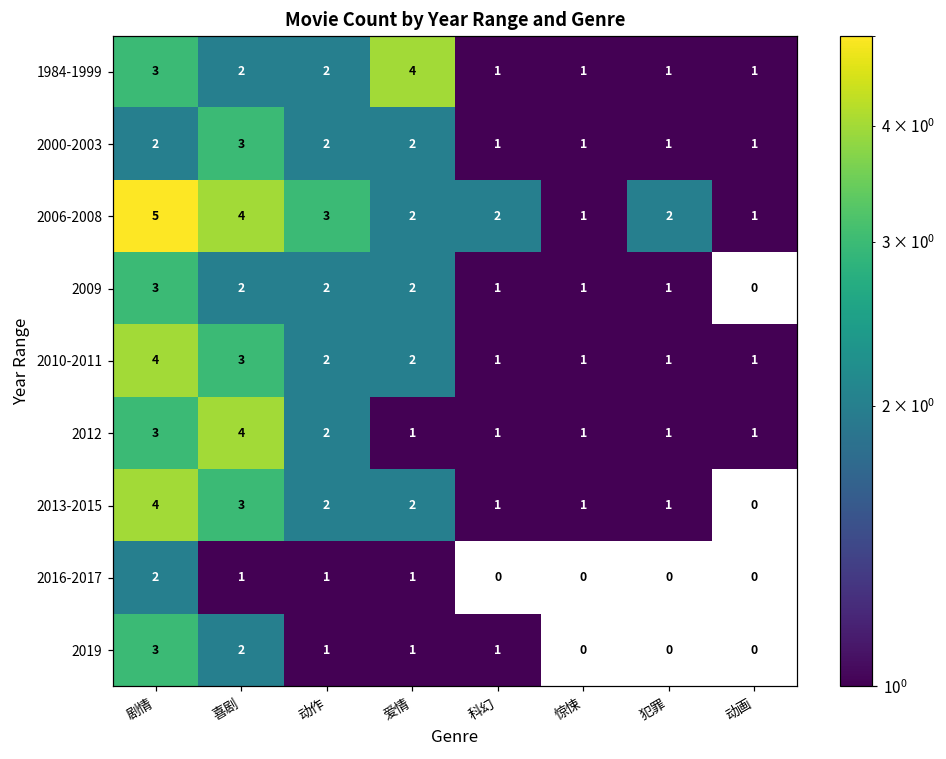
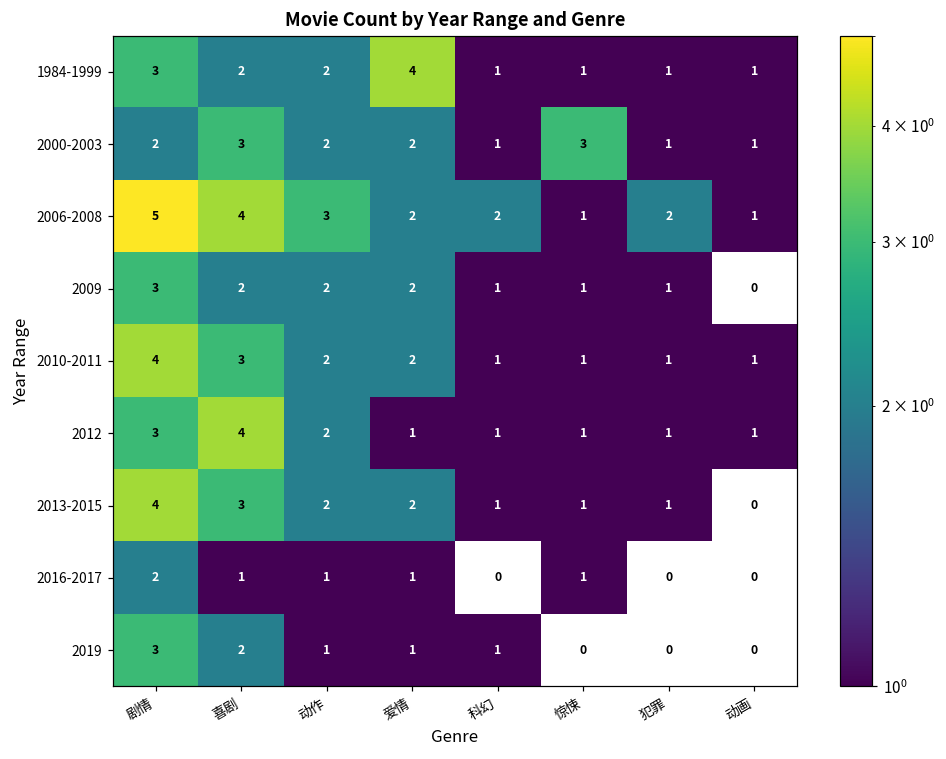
2000-2003, 惊悚: 1 -> 3
2016-2017, 惊悚: 0 -> 1
